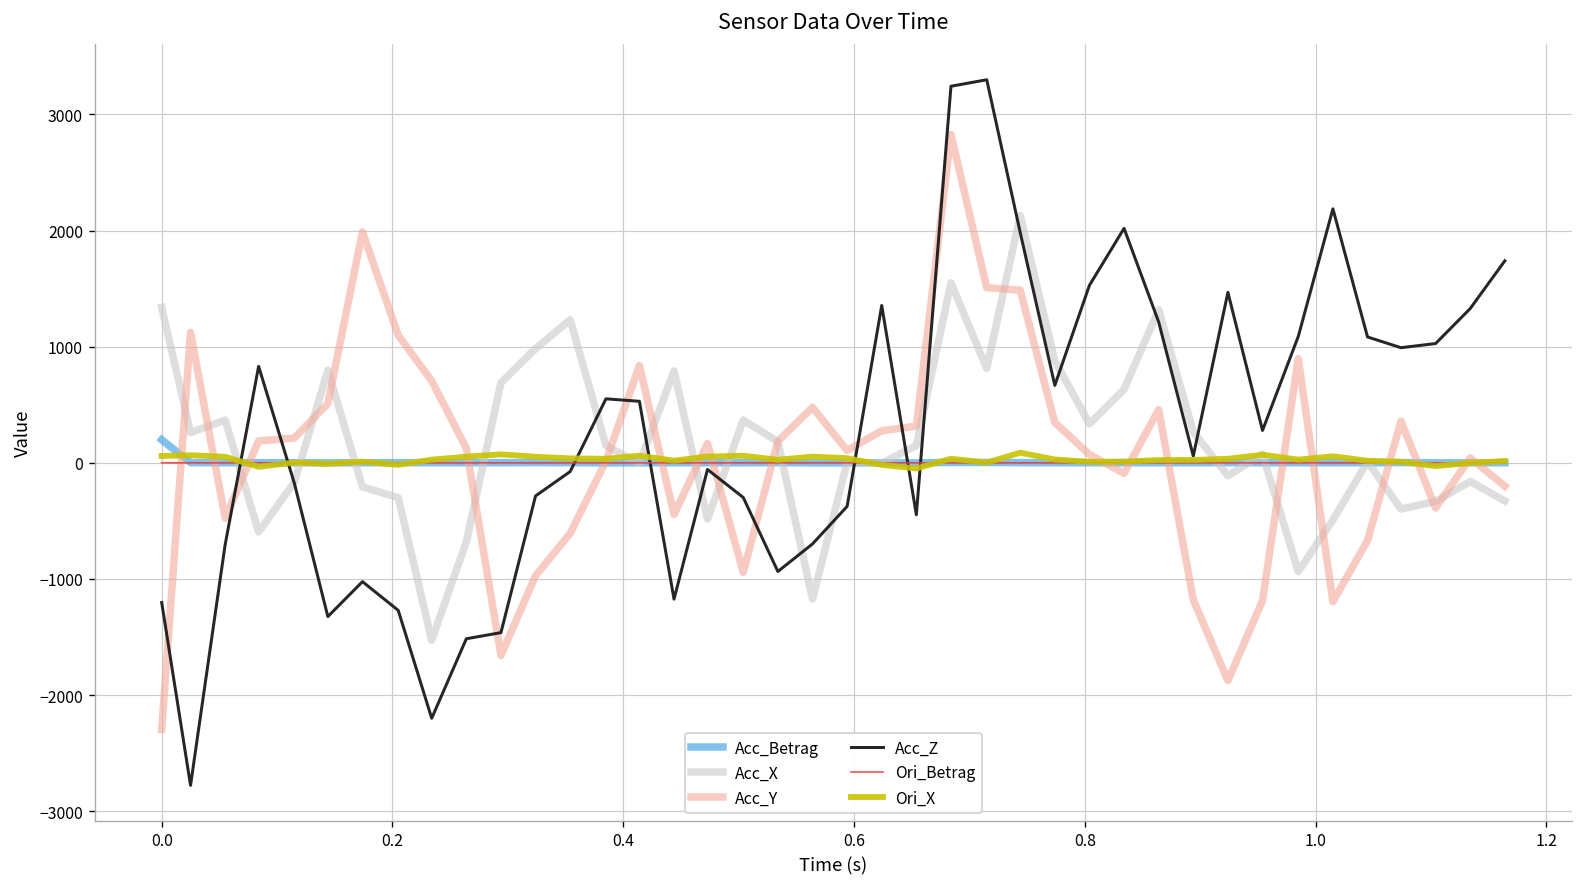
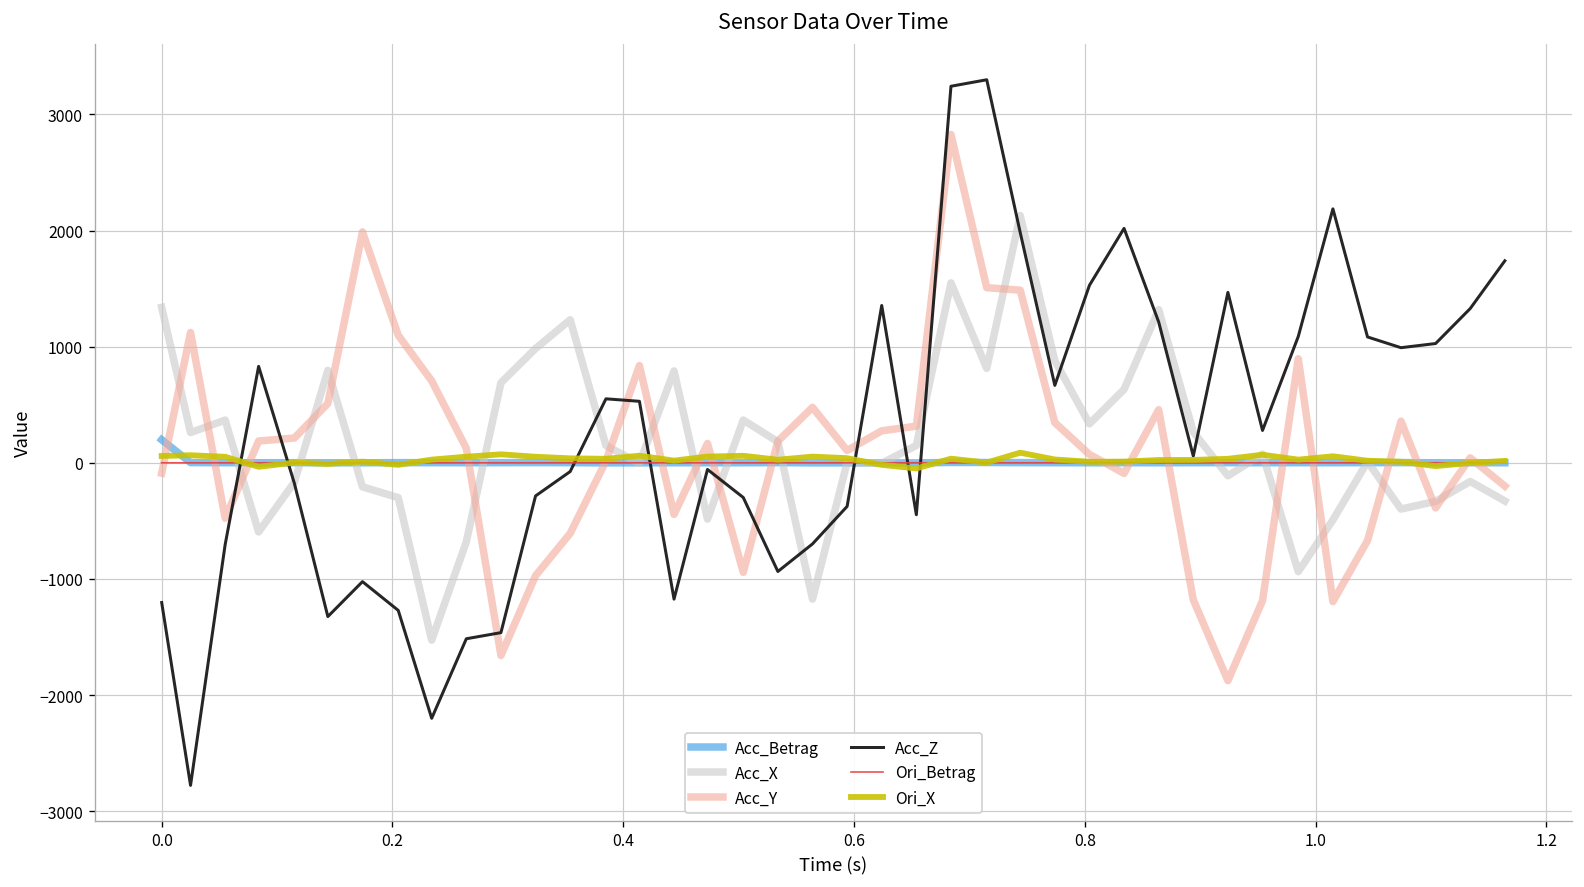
Acc_Y, 0.0: -2300 -> -100
